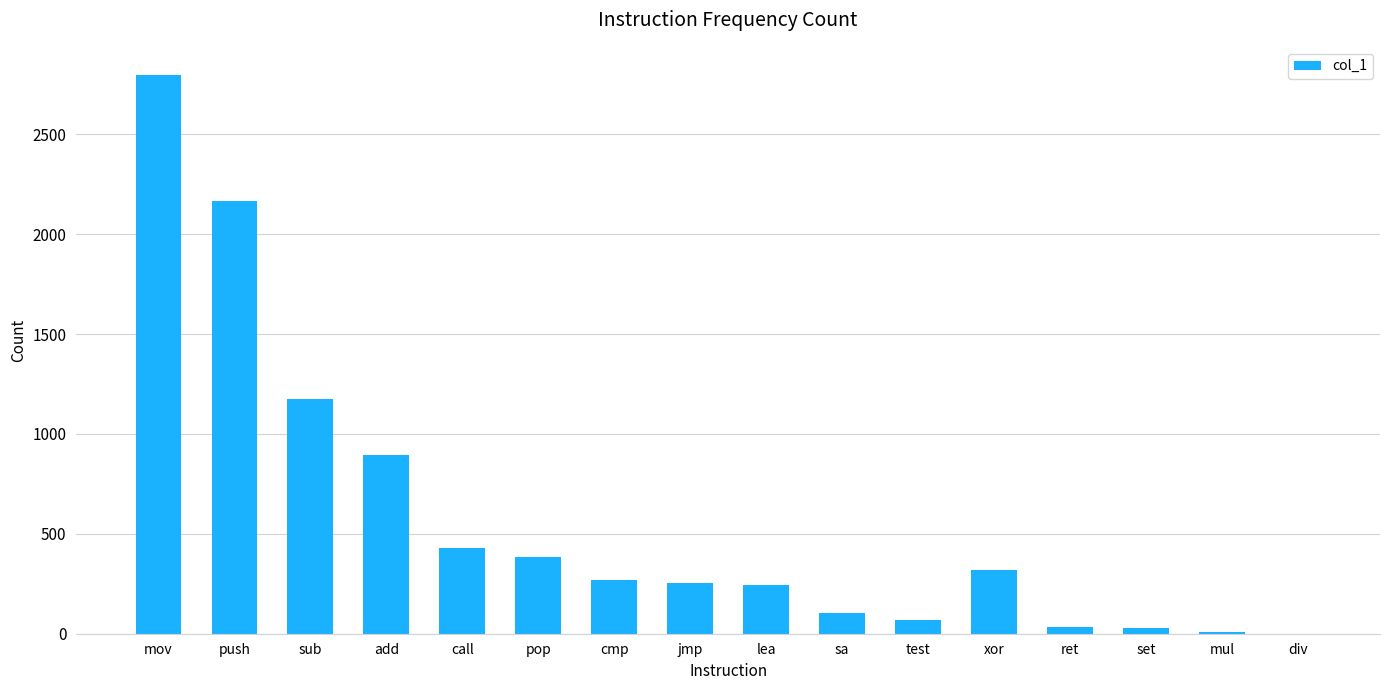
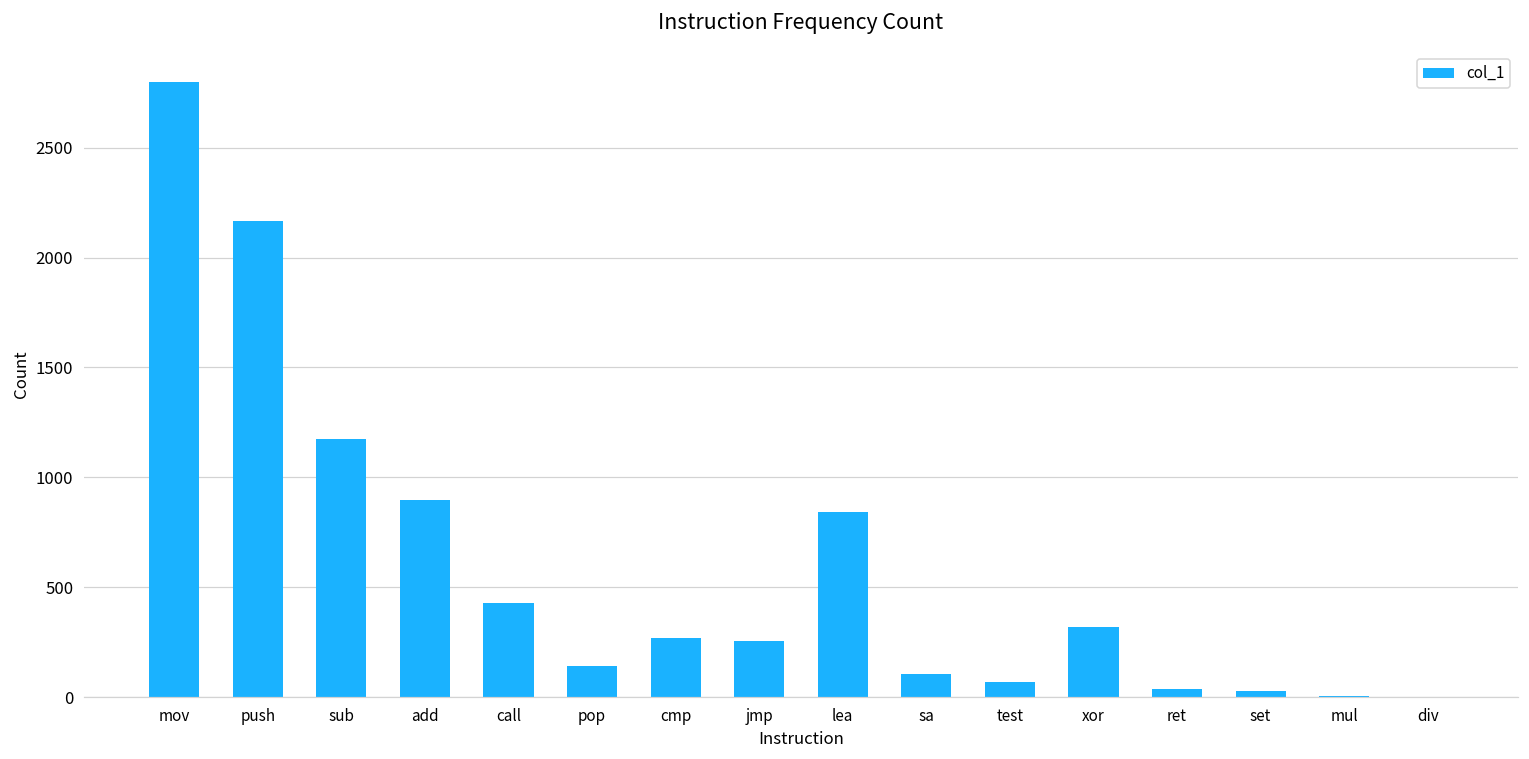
pop: 380 -> 140
lea: 250 -> 840
